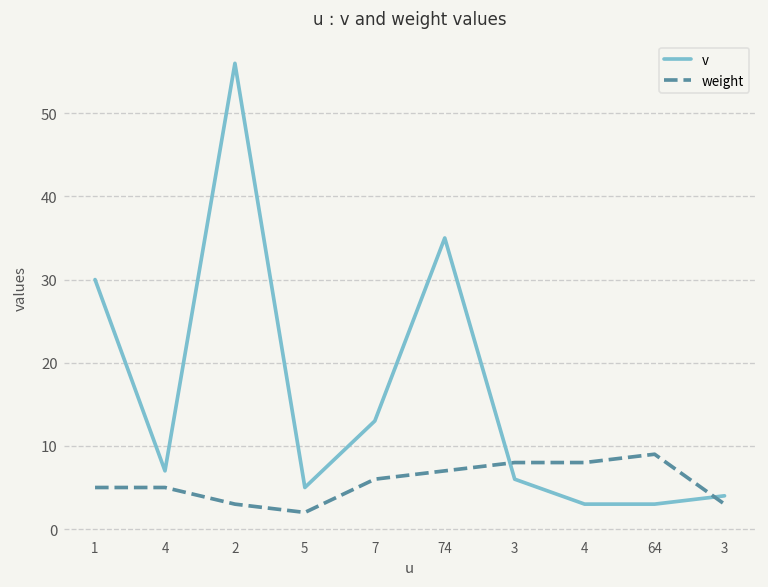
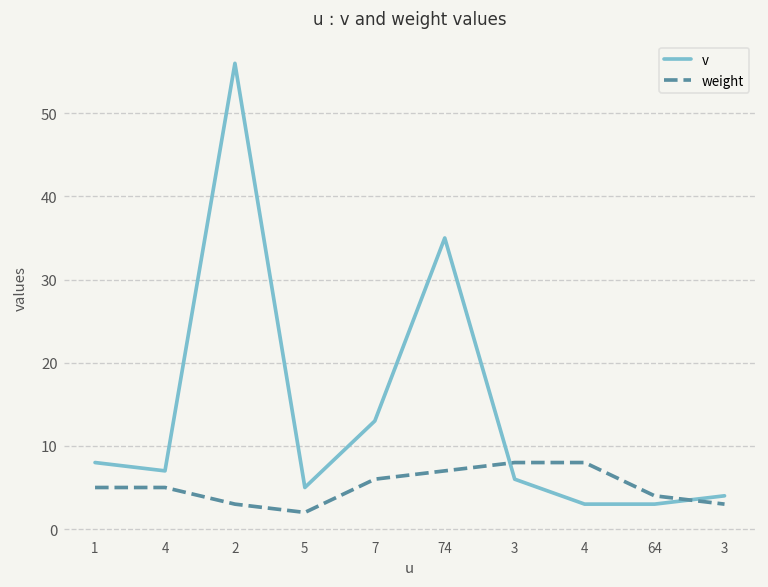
v, 1: 30 -> 8
weight, 64: 9 -> 4
